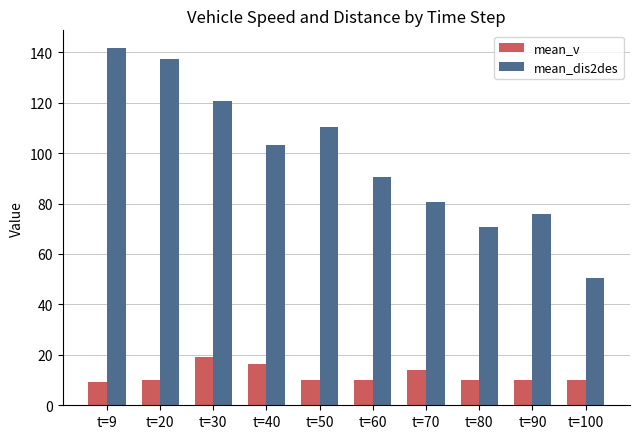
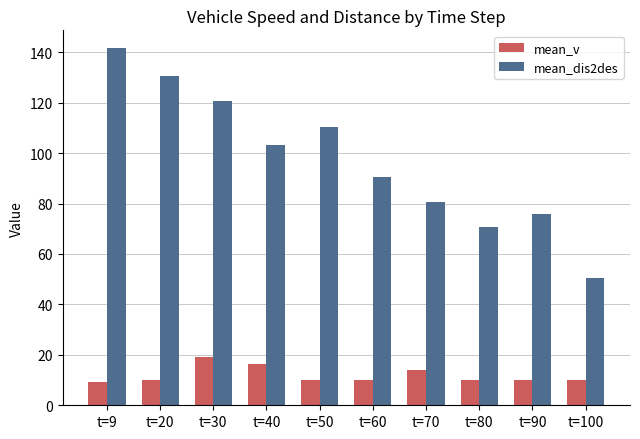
mean_dis2des, t=20: 137 -> 131
